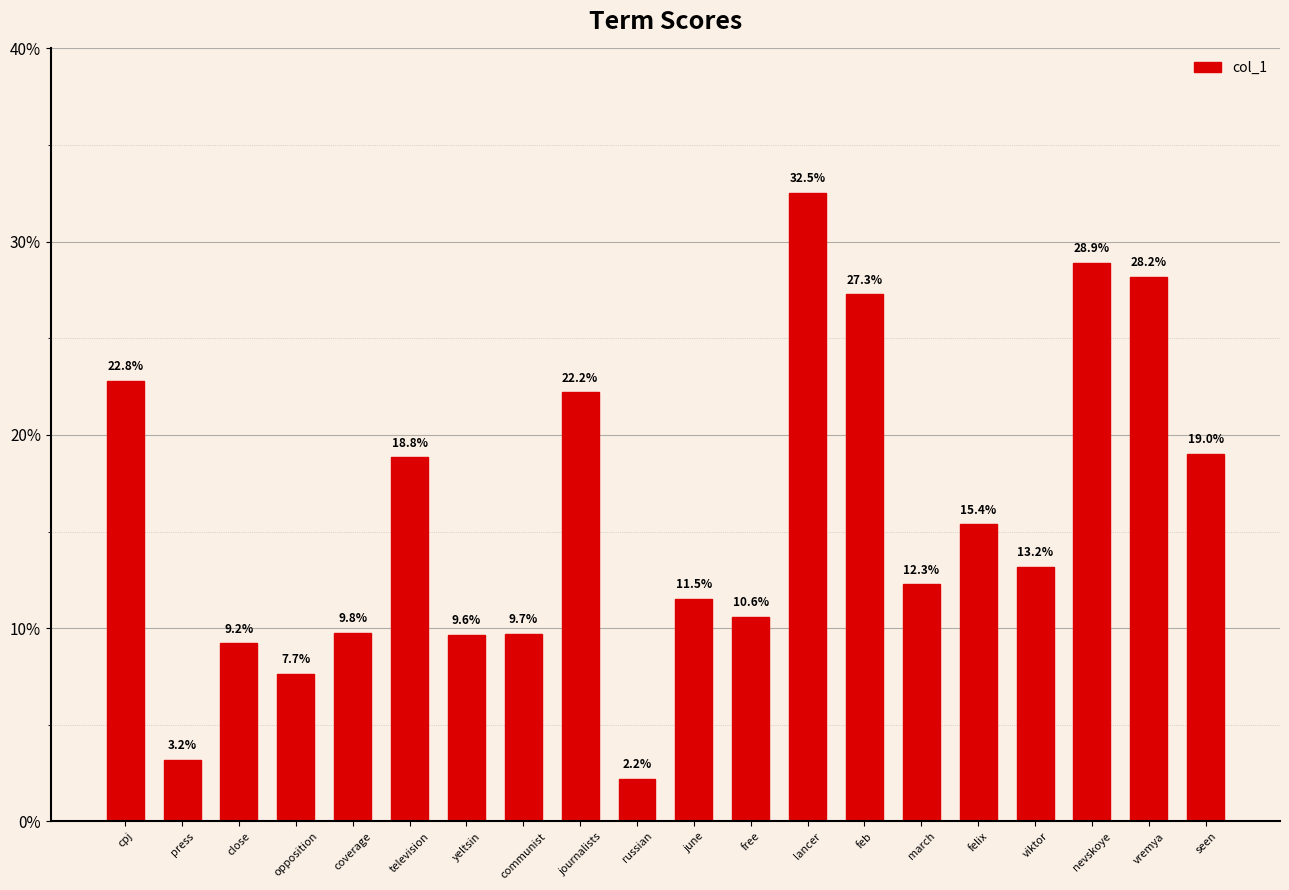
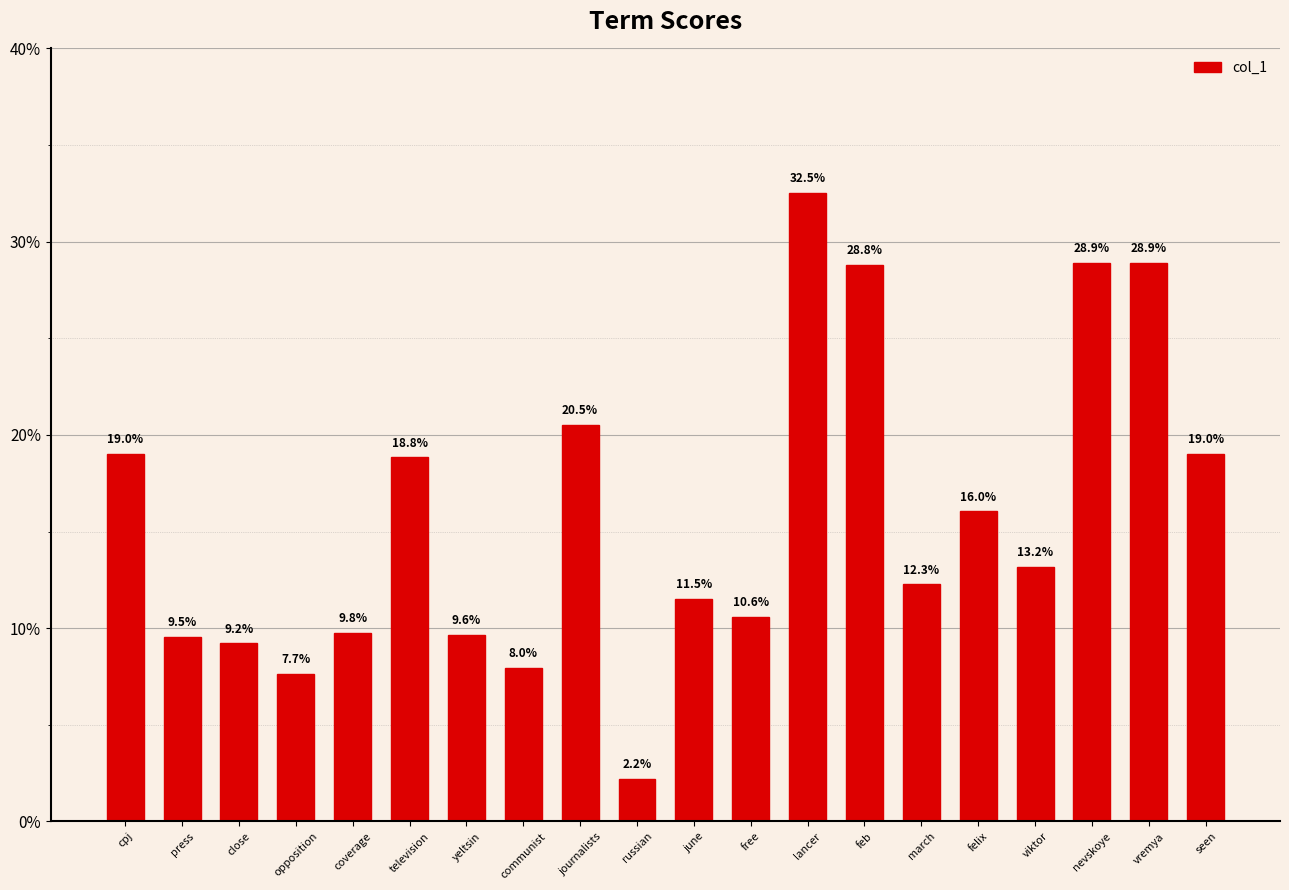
cpj: 22.8% -> 19.0%
press: 3.2% -> 9.5%
communist: 9.7% -> 8.0%
journalists: 22.2% -> 20.5%
feb: 27.3% -> 28.8%
felix: 15.4% -> 16.0%
vremya: 28.2% -> 28.9%
